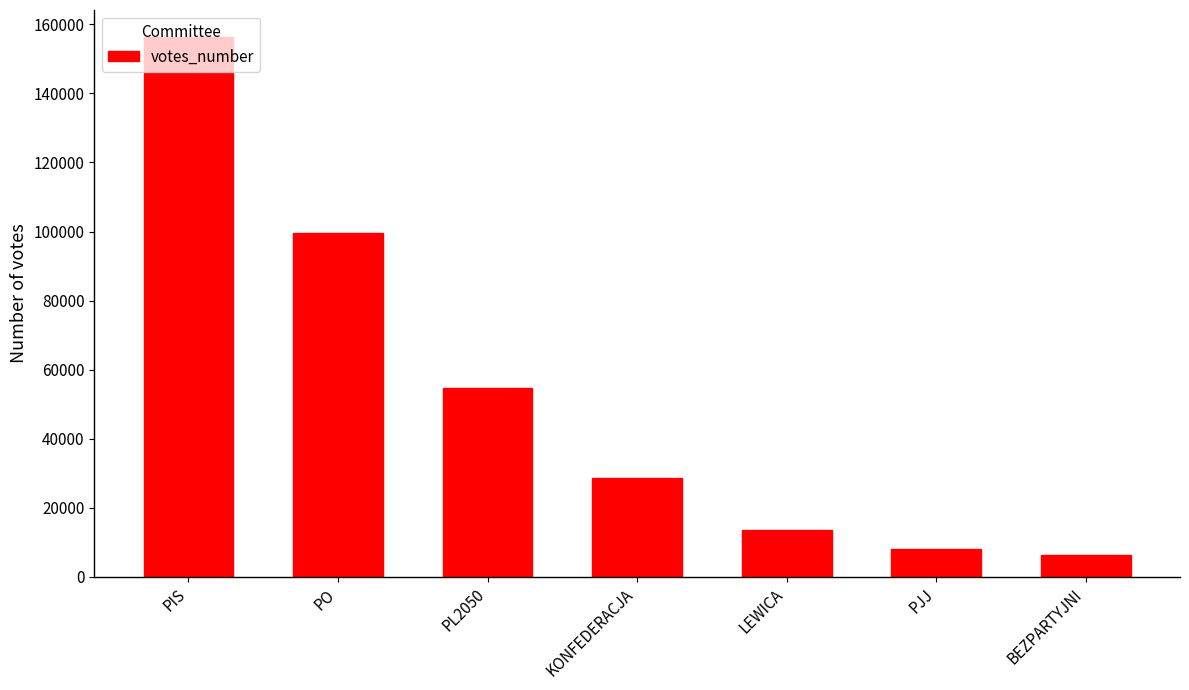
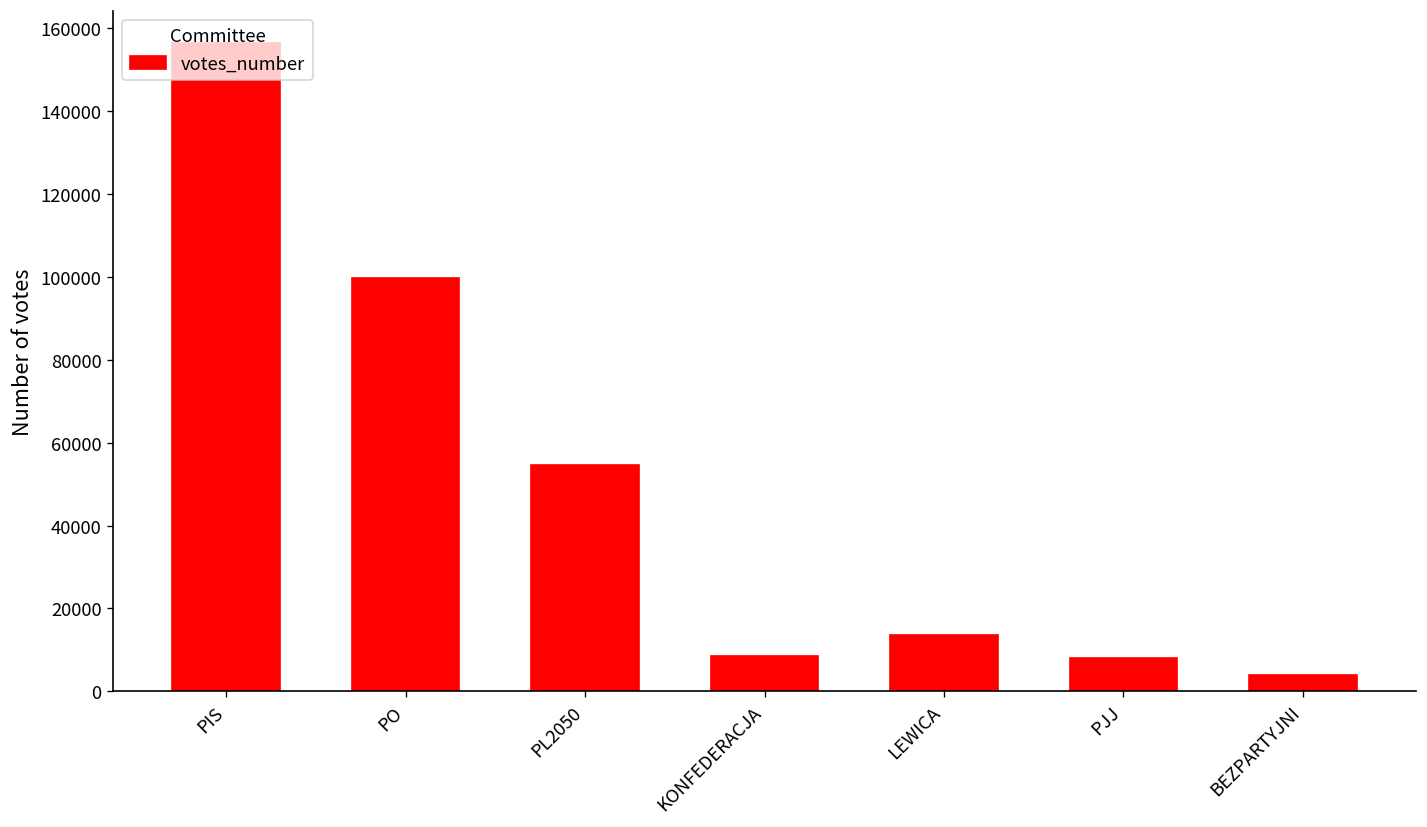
KONFEDERACJA: 29000 -> 8000
BEZPARTYJNI: 6000 -> 4000
